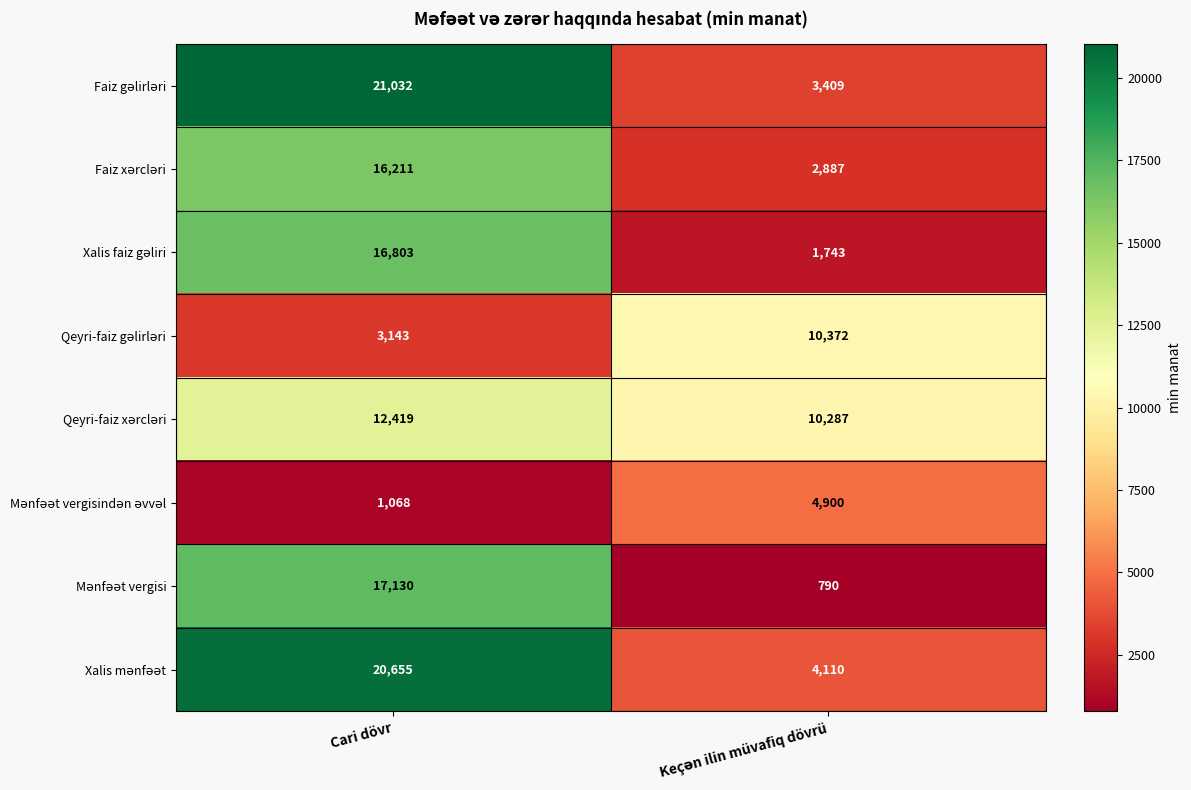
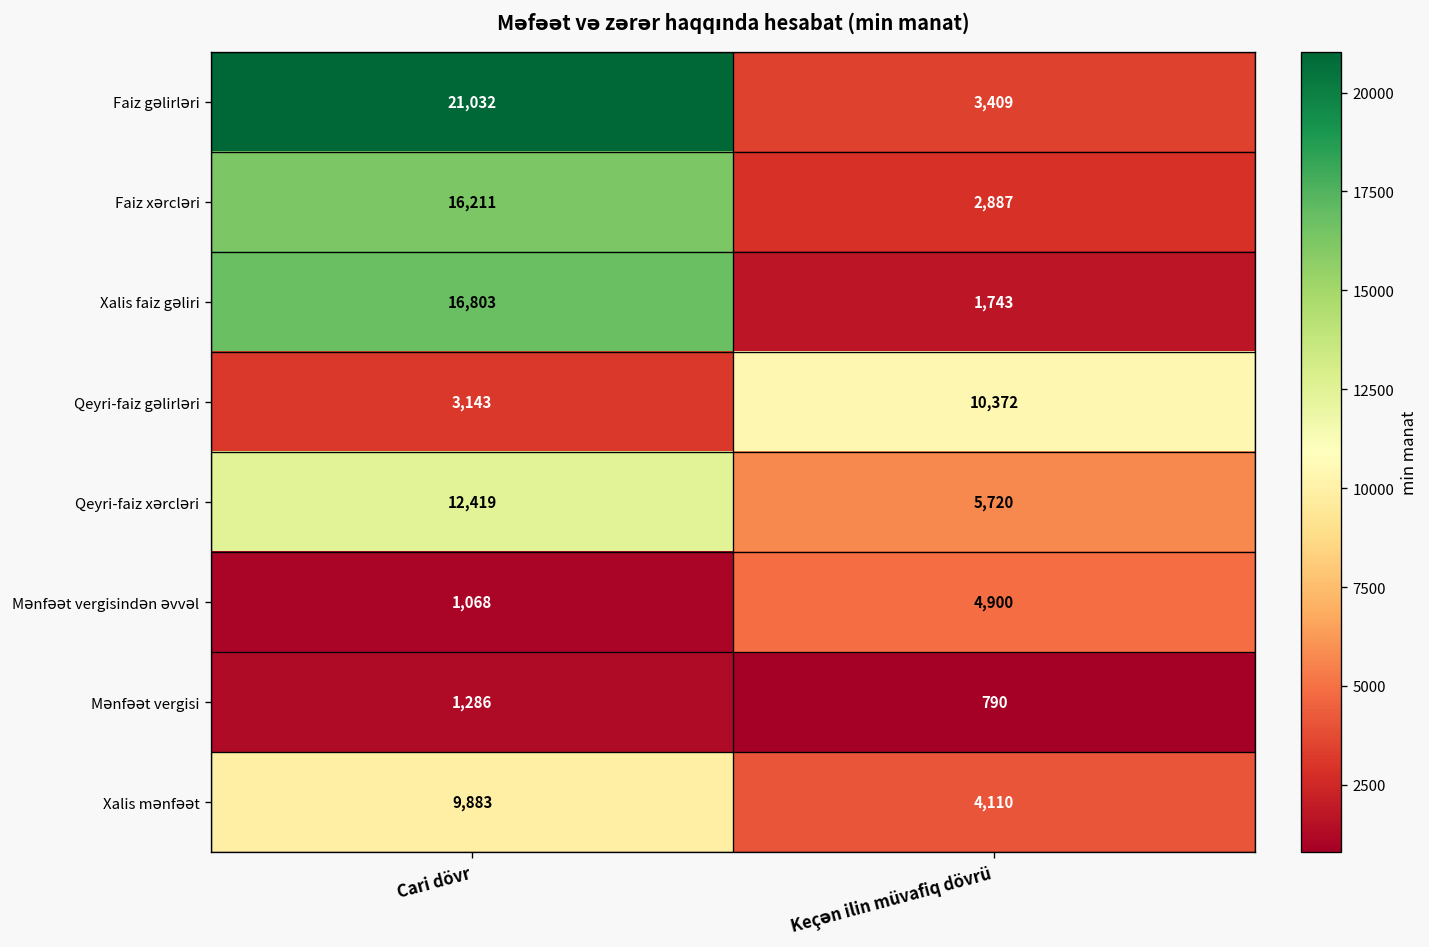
Qeyri-faiz xərcləri, Keçən ilin müvafiq dövrü: 10,287 -> 5,720
Mənfəət vergisi, Cari dövr: 17,130 -> 1,286
Xalis mənfəət, Cari dövr: 20,655 -> 9,883
